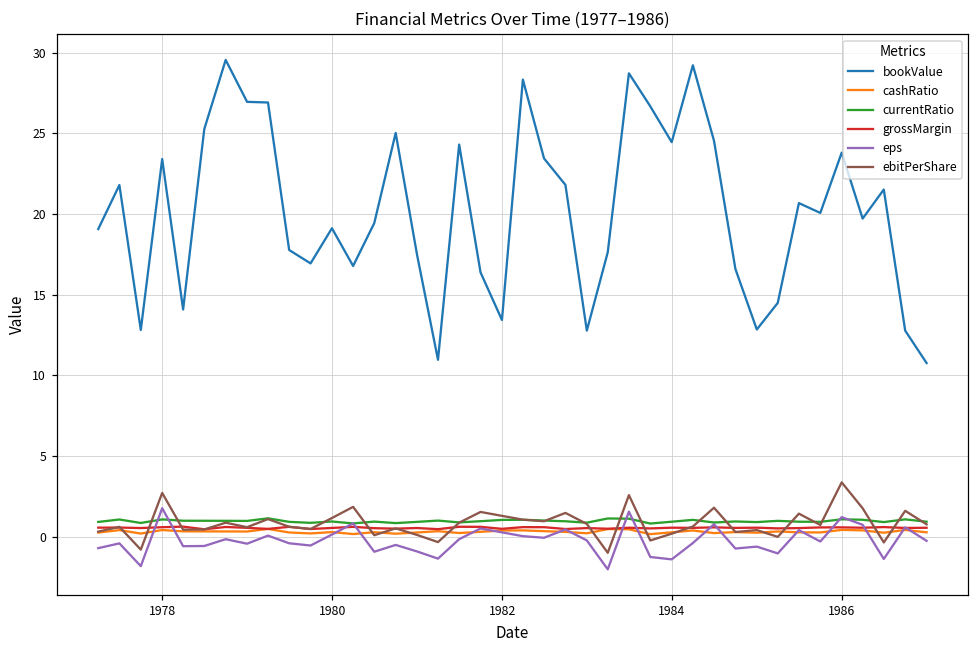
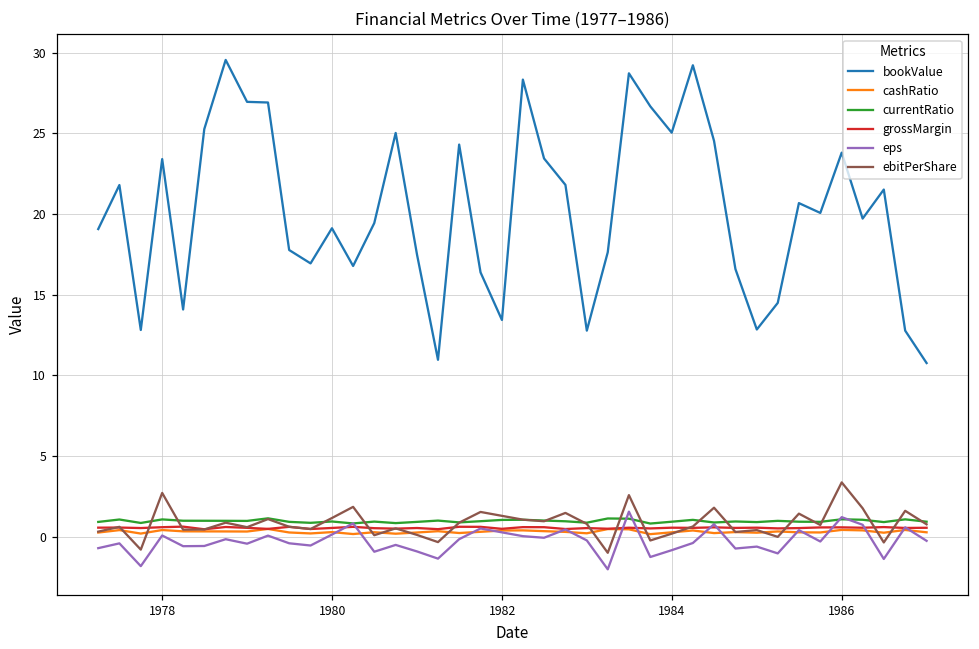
eps, 1978: 1.8 -> 0.1
bookValue, 1984: 24.5 -> 25.1
eps, 1984: -1.4 -> -0.8
